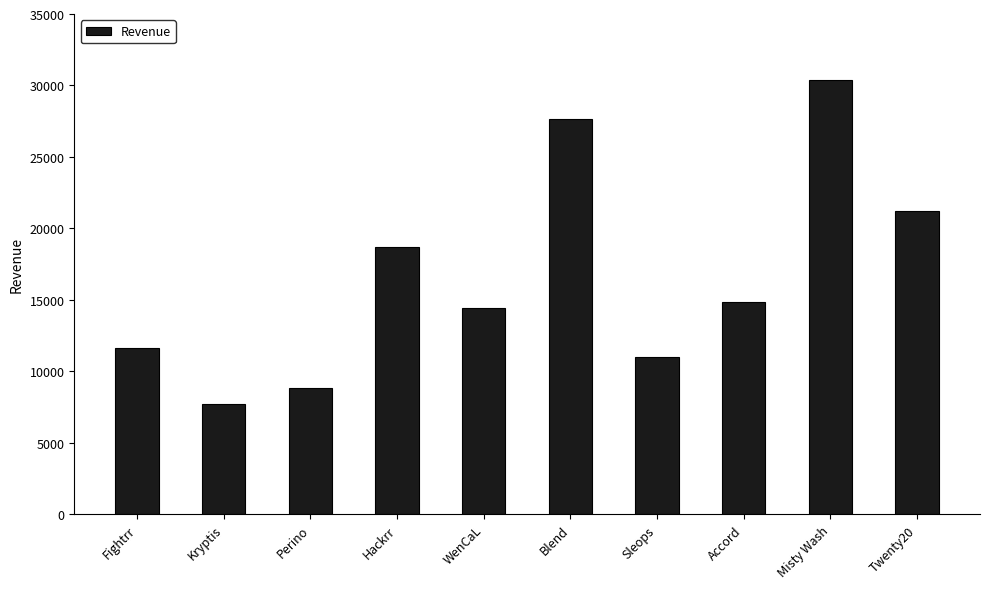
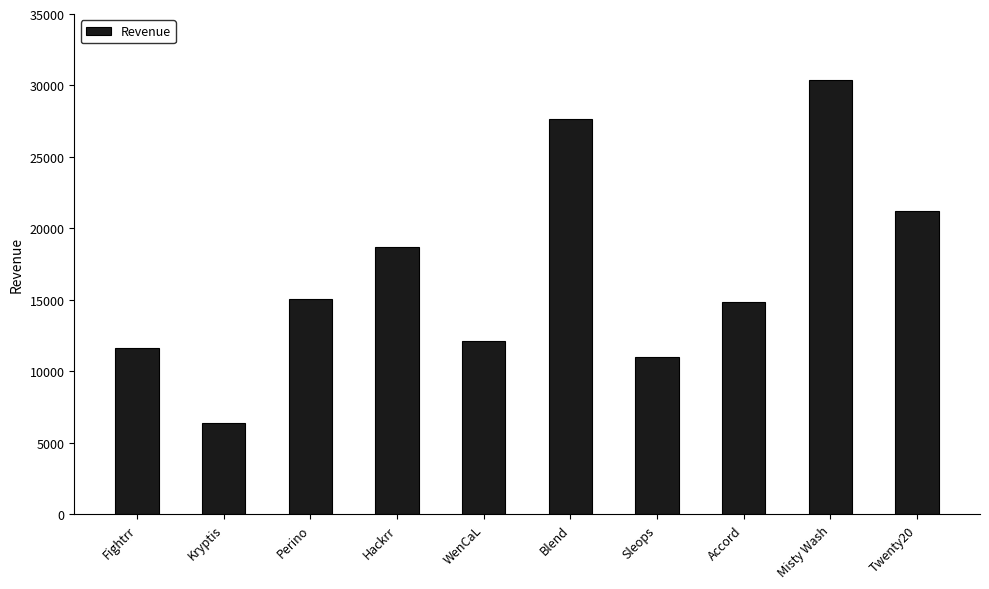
Kryptis: 7700 -> 6400
Perino: 8900 -> 15000
WenCaL: 14400 -> 12100
